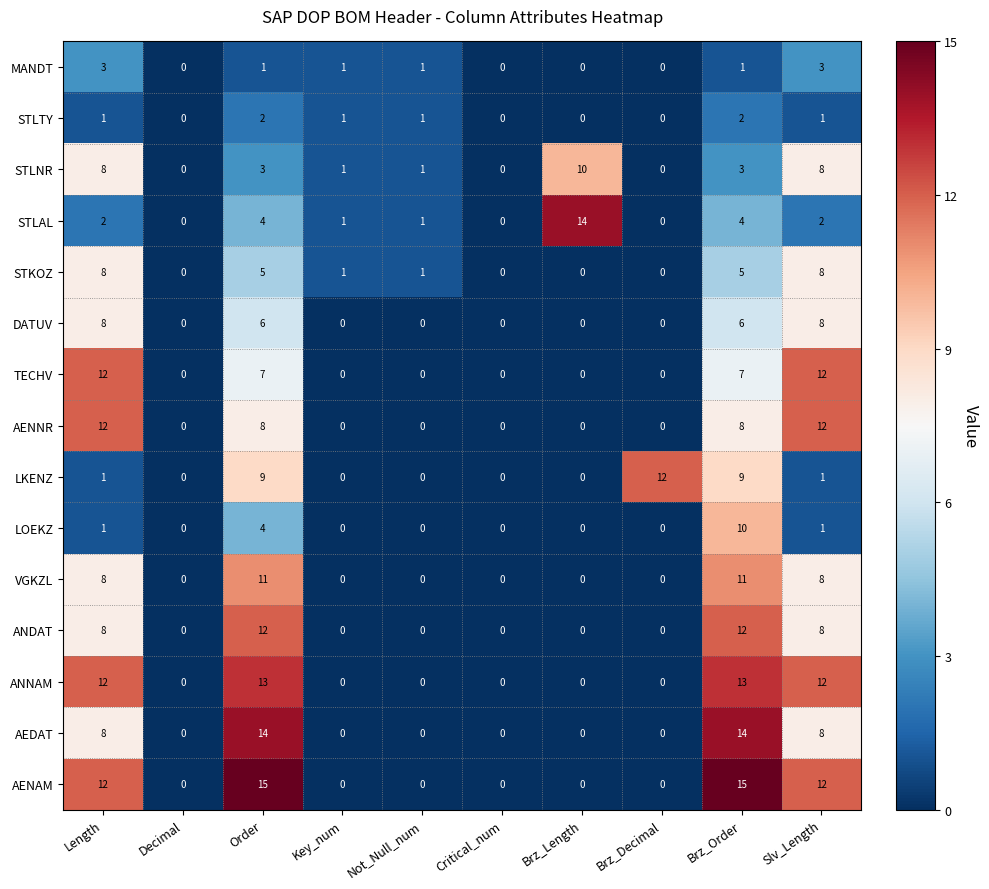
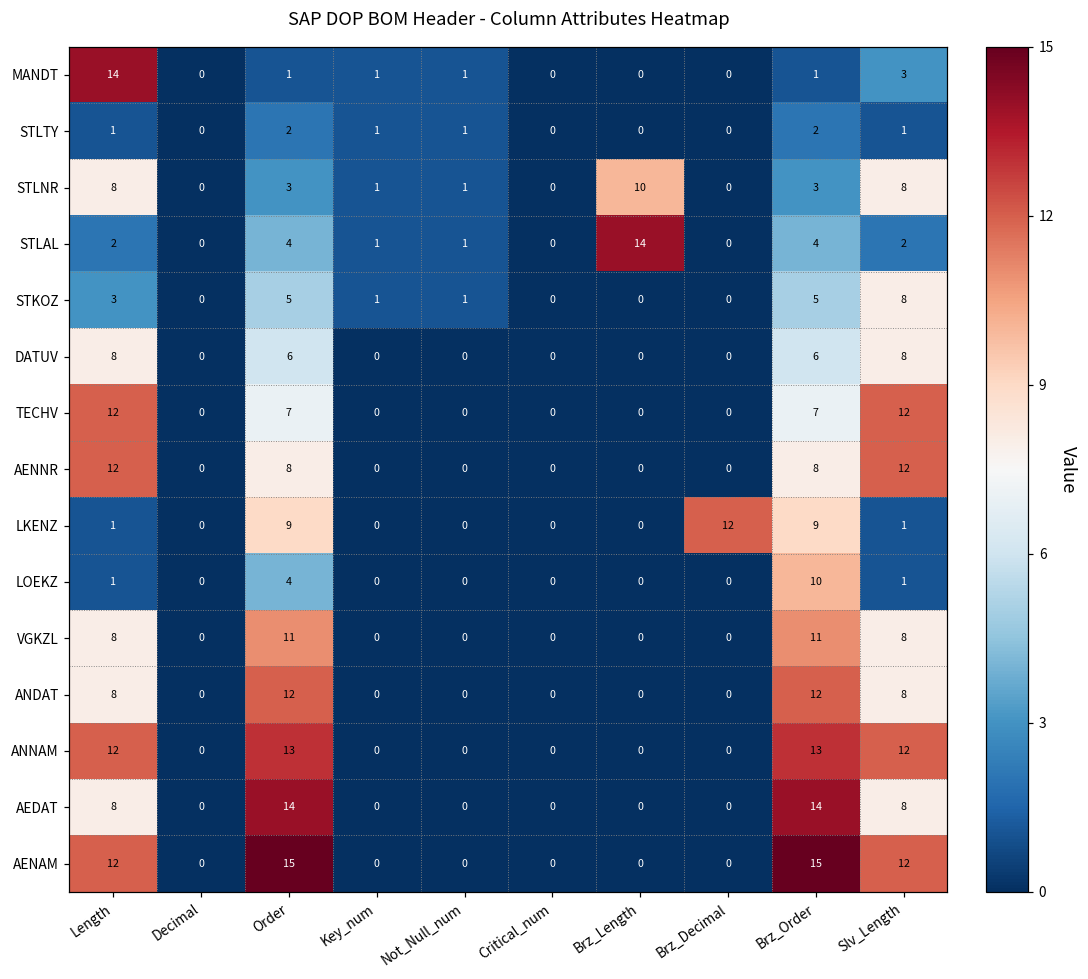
MANDT, Length: 3 -> 14
STKOZ, Length: 8 -> 3
